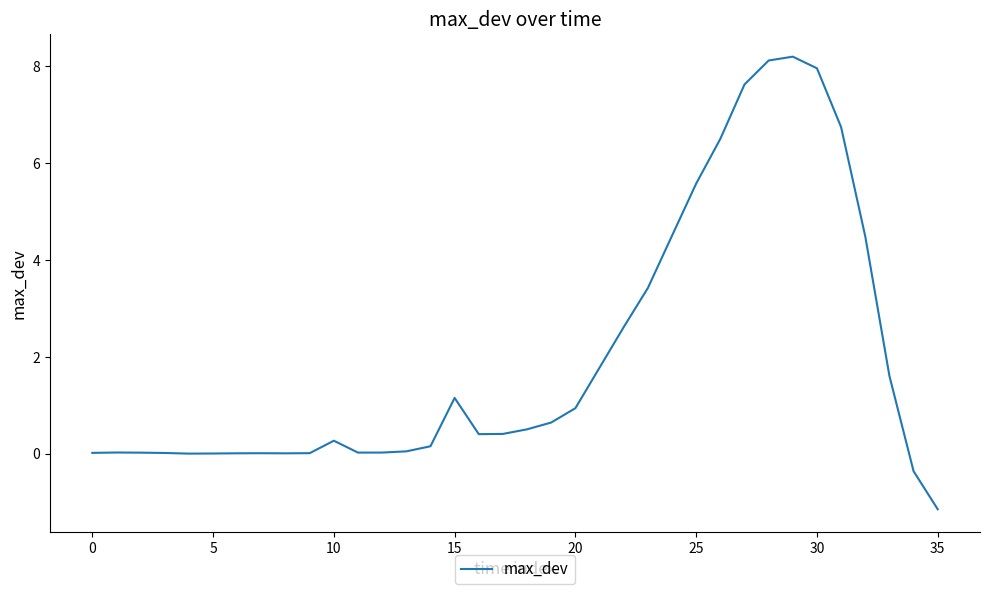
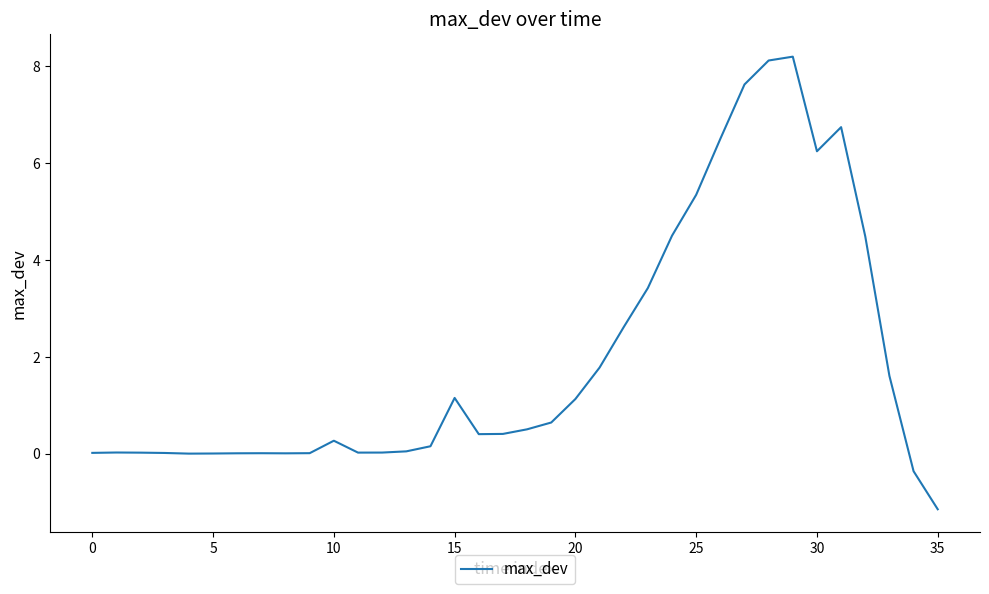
20: 0.9 -> 1.1
25: 5.6 -> 5.3
30: 8.0 -> 6.2
